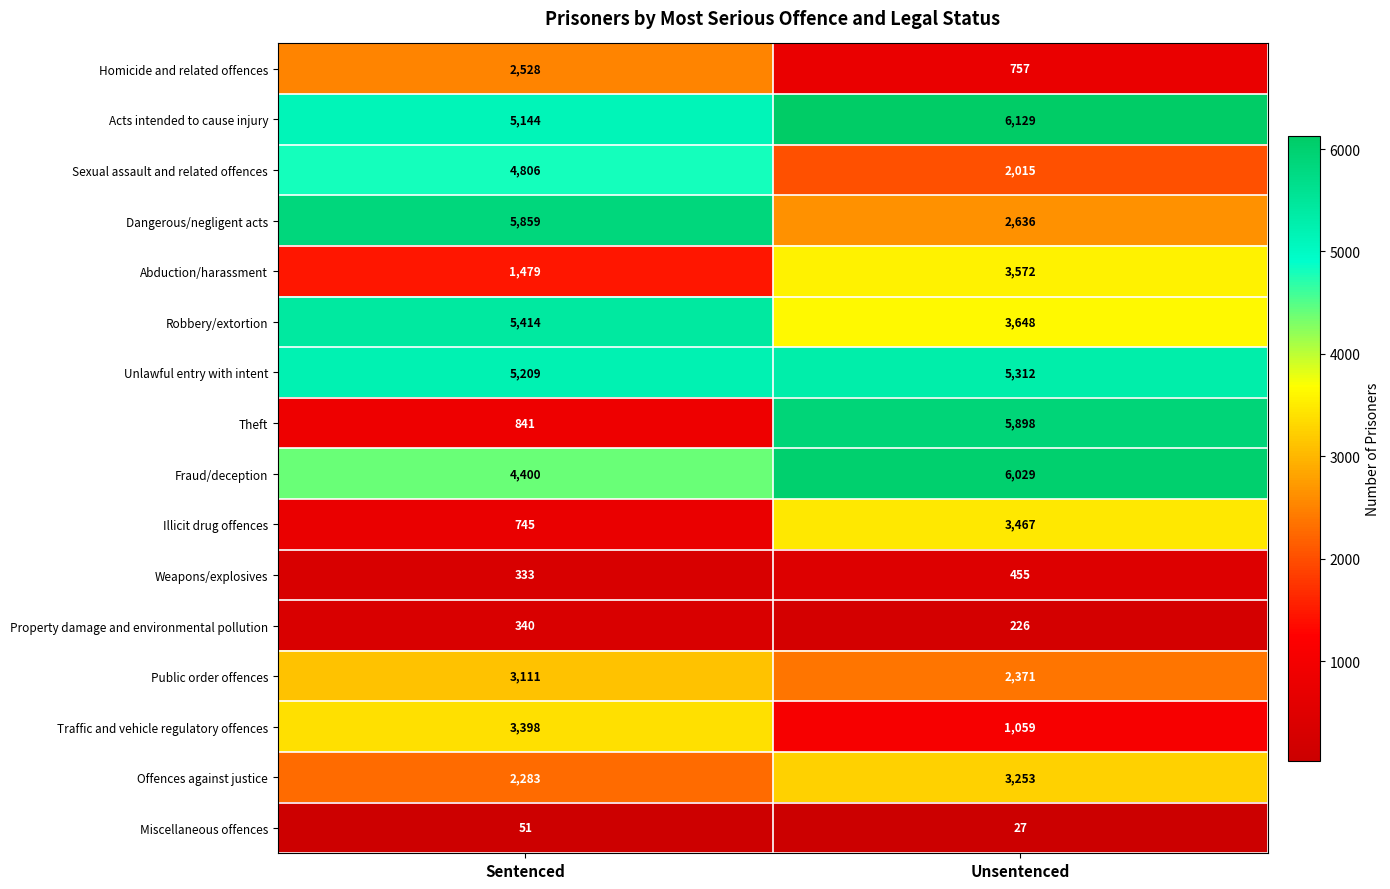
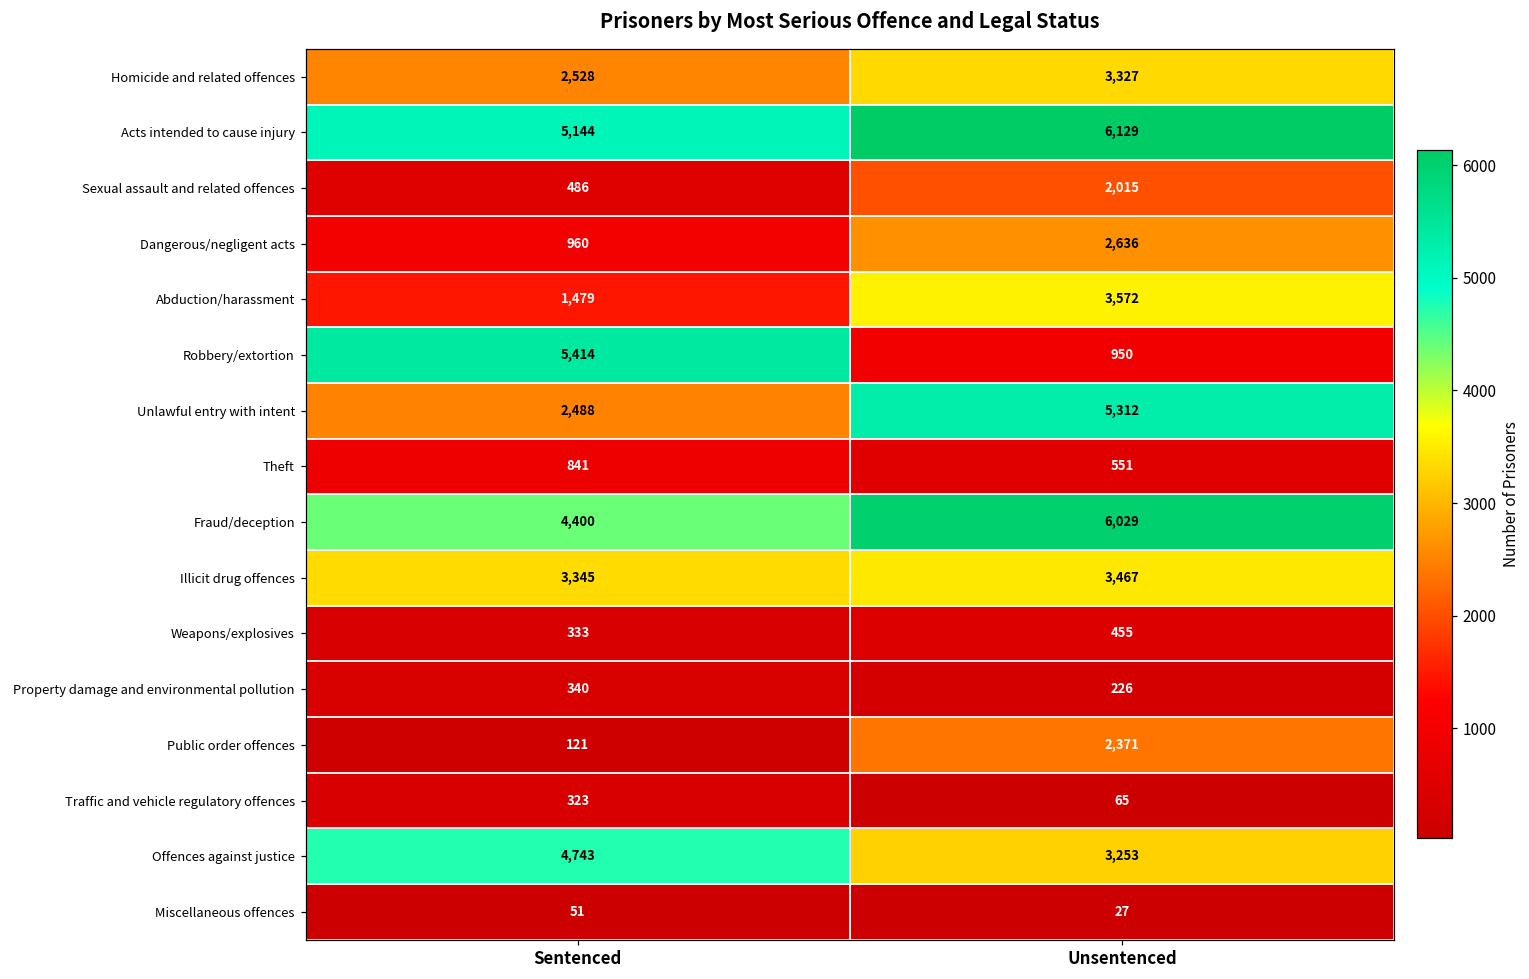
Homicide and related offences, Unsentenced: 757 -> 3,327
Sexual assault and related offences, Sentenced: 4,806 -> 486
Dangerous/negligent acts, Sentenced: 5,859 -> 960
Robbery/extortion, Unsentenced: 3,648 -> 950
Unlawful entry with intent, Sentenced: 5,209 -> 2,488
Theft, Unsentenced: 5,898 -> 551
Illicit drug offences, Sentenced: 745 -> 3,345
Public order offences, Sentenced: 3,111 -> 121
Traffic and vehicle regulatory offences, Sentenced: 3,398 -> 323
Traffic and vehicle regulatory offences, Unsentenced: 1,059 -> 65
Offences against justice, Sentenced: 2,283 -> 4,743
